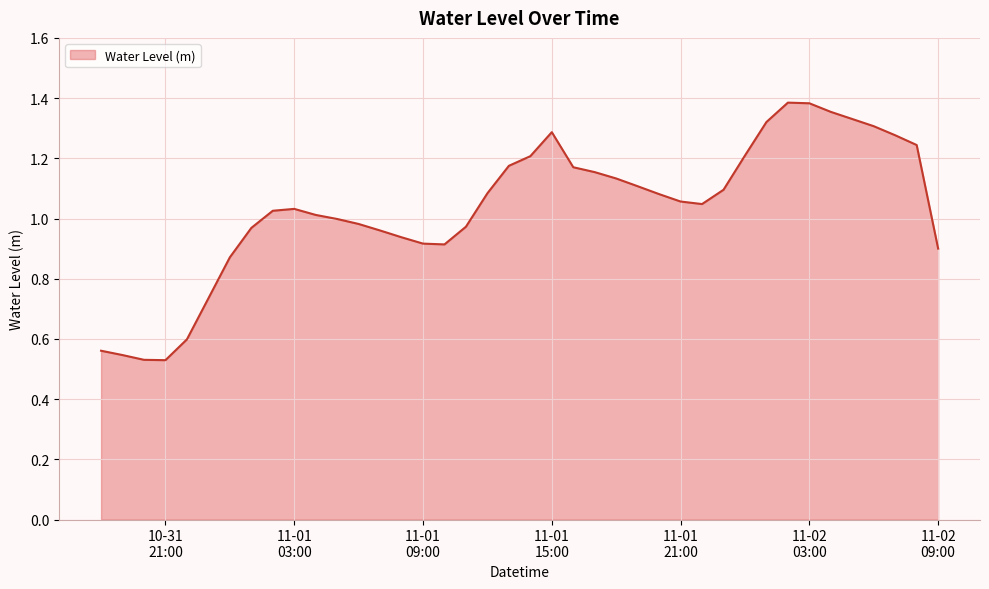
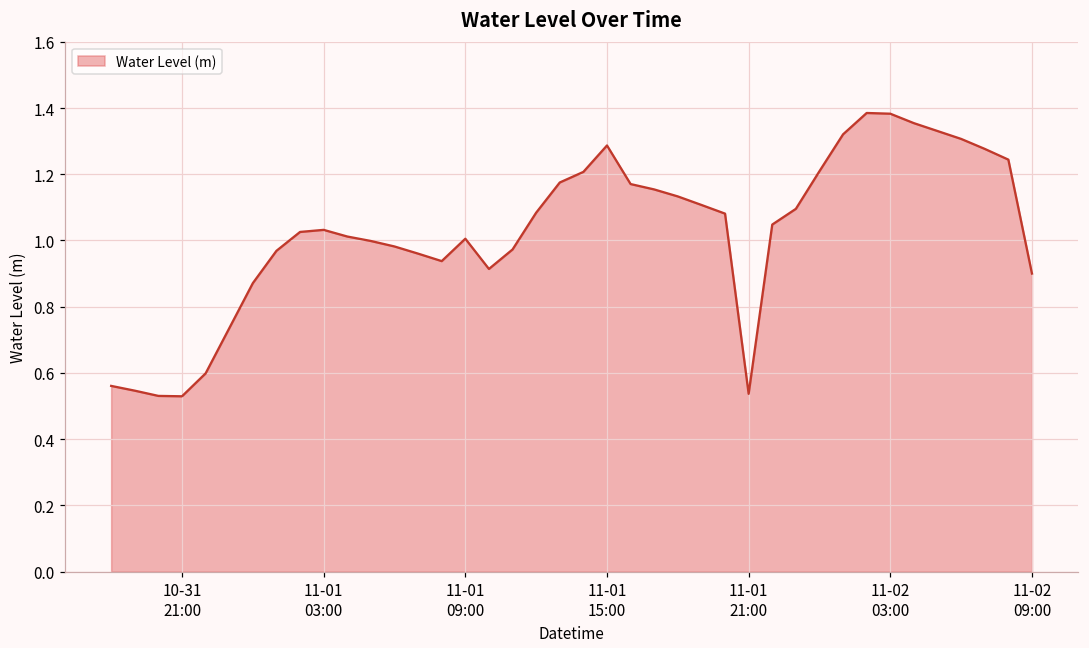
11-01 09:00: 0.92 -> 1.01
11-01 21:00: 1.06 -> 0.54
